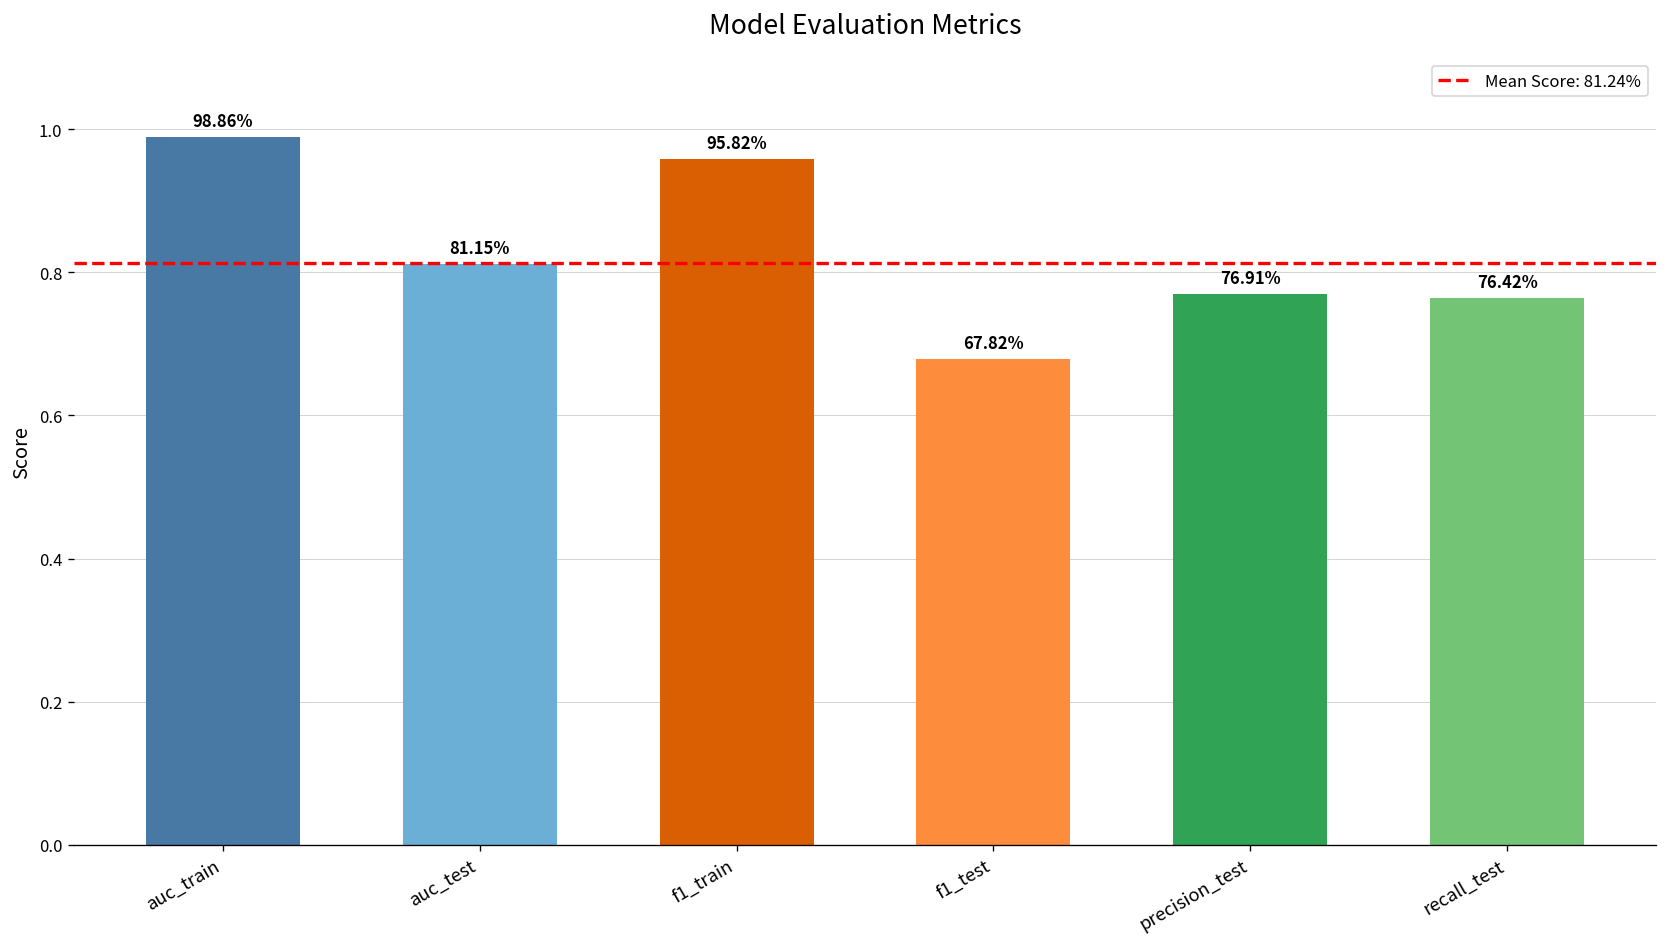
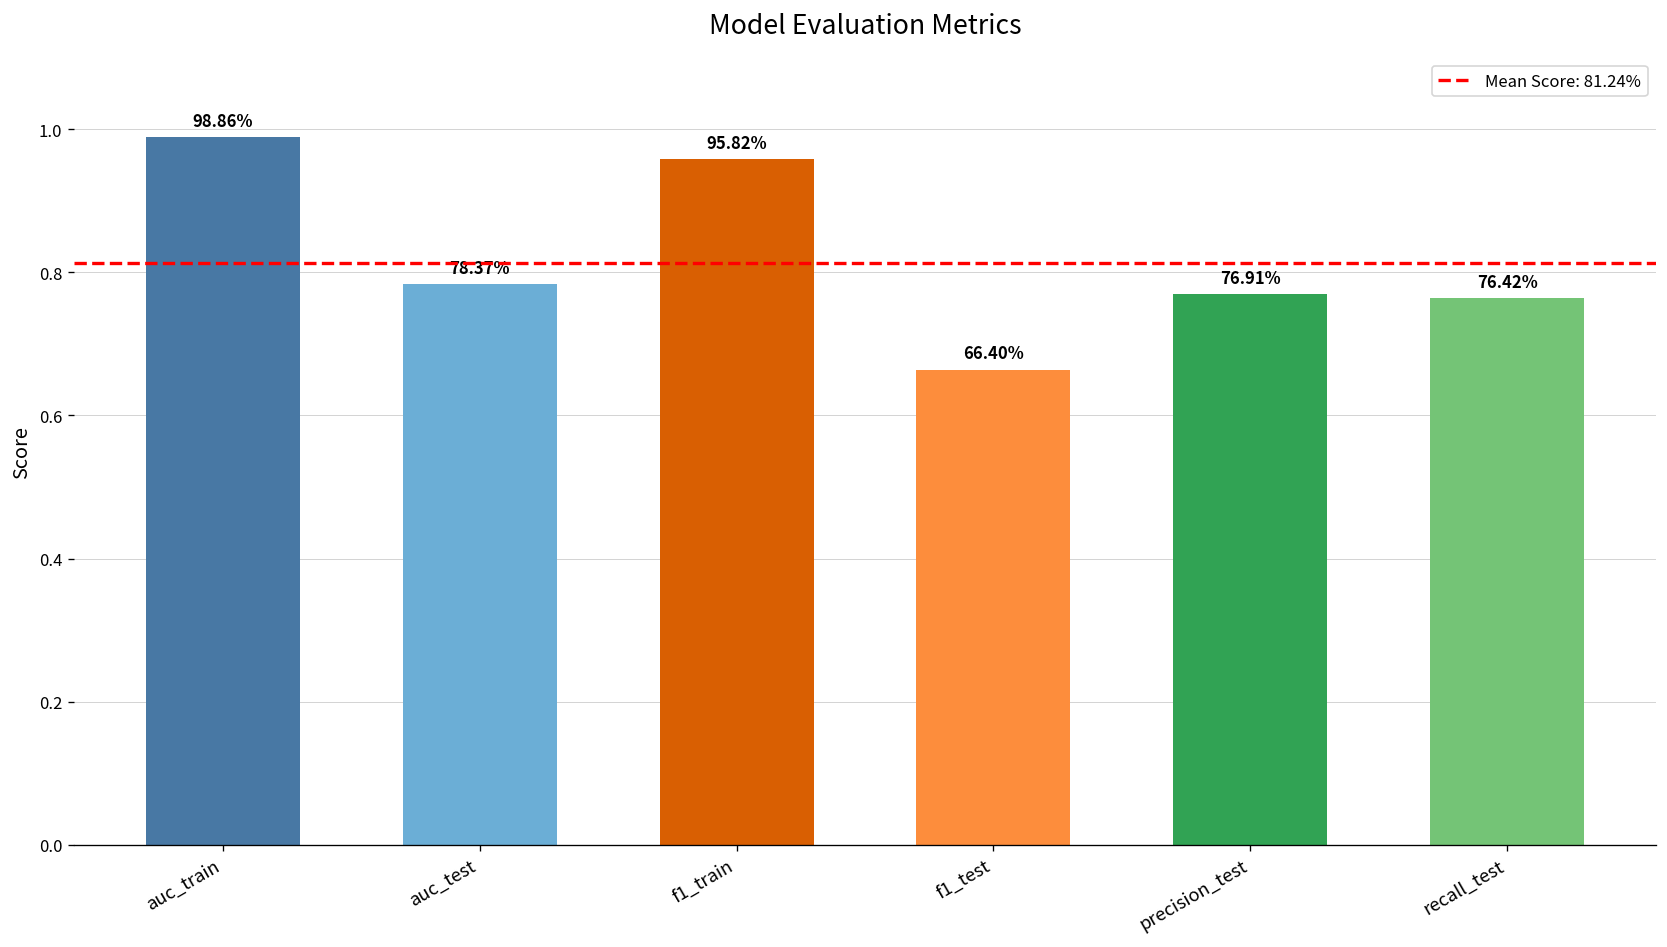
auc_test: 81.15% -> 78.37%
f1_test: 67.82% -> 66.40%
